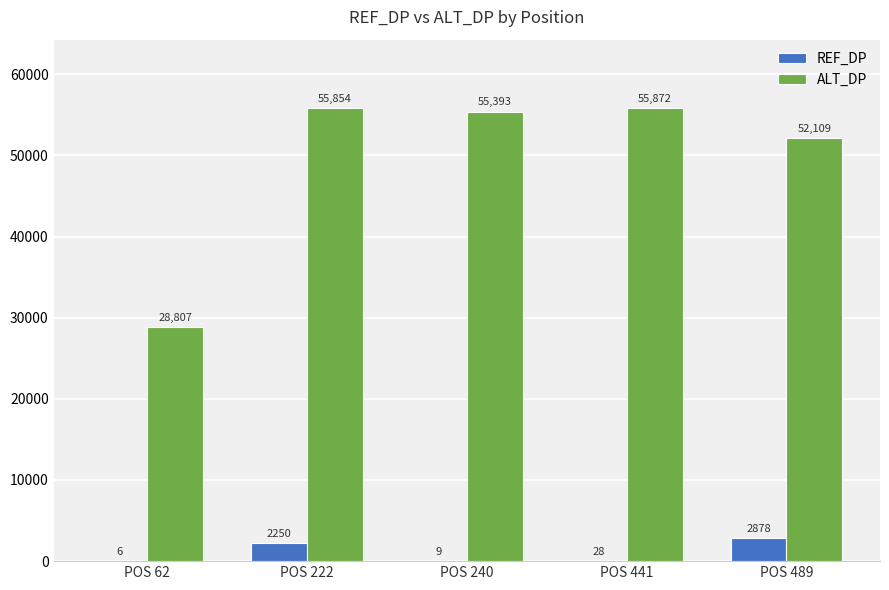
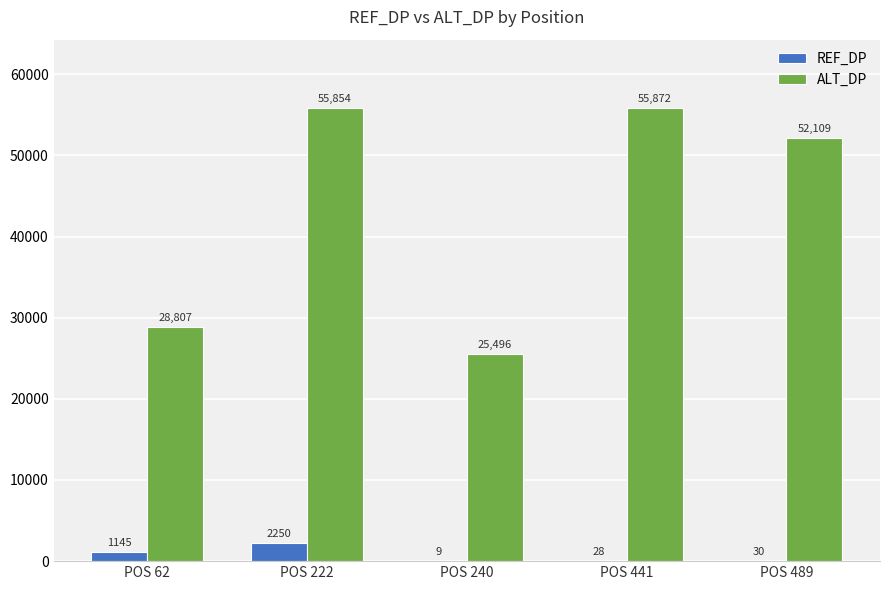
REF_DP, POS 62: 6 -> 1145
ALT_DP, POS 240: 55,393 -> 25,496
REF_DP, POS 489: 2878 -> 30
